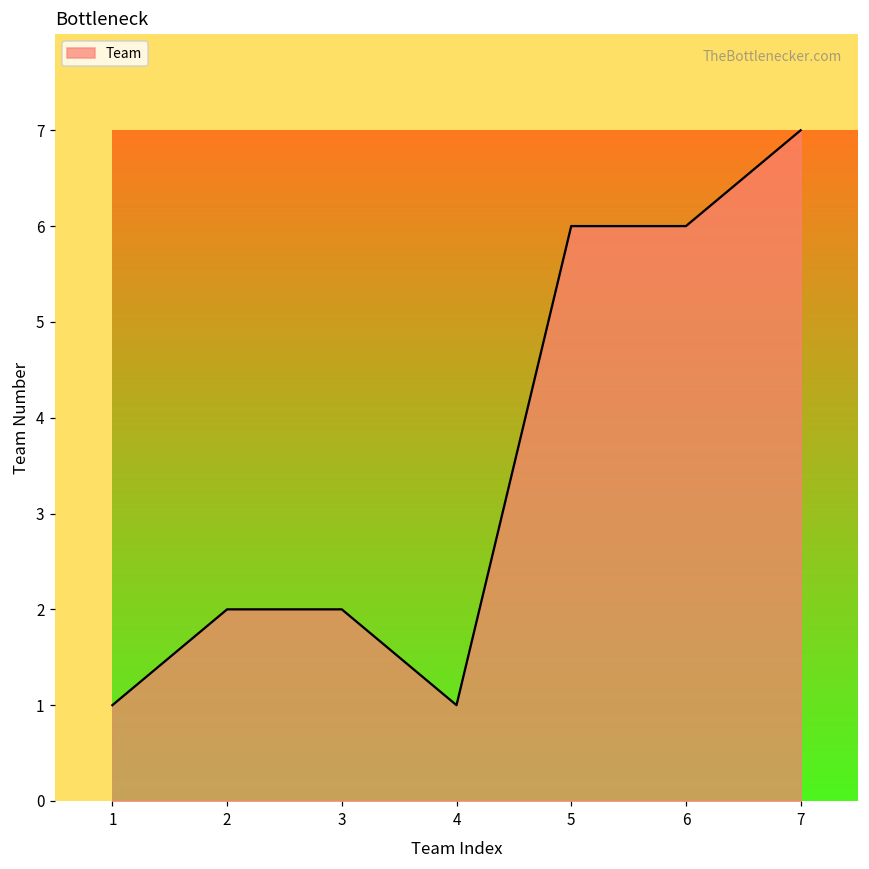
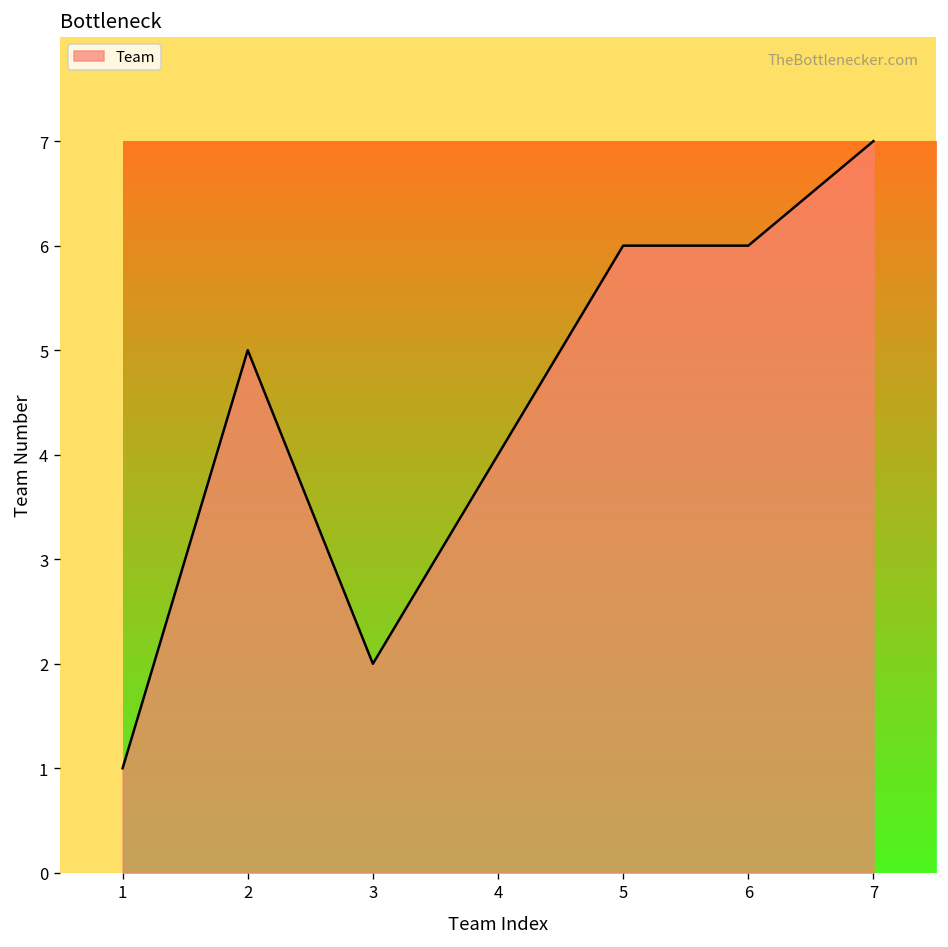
2: 2 -> 5
4: 1 -> 4
